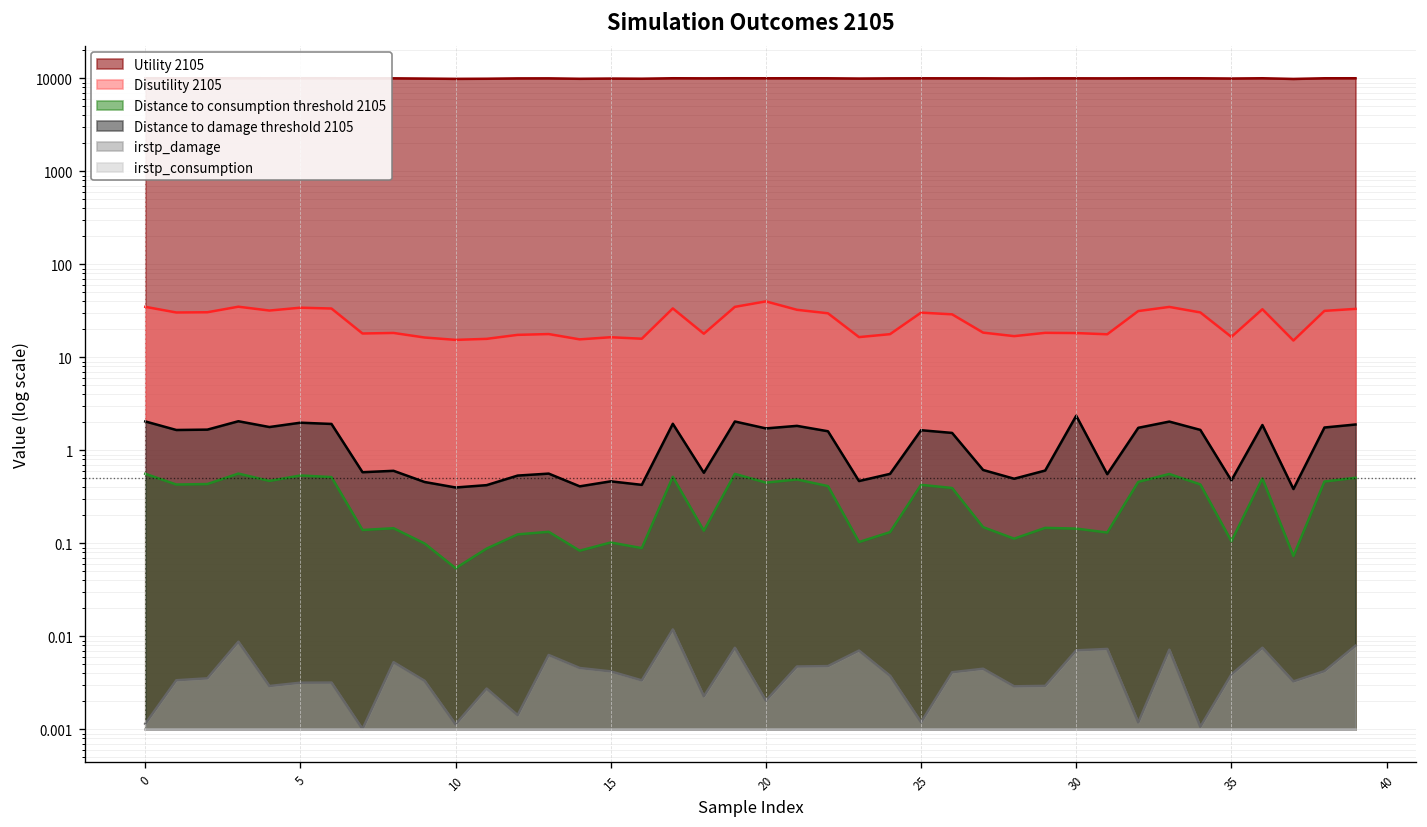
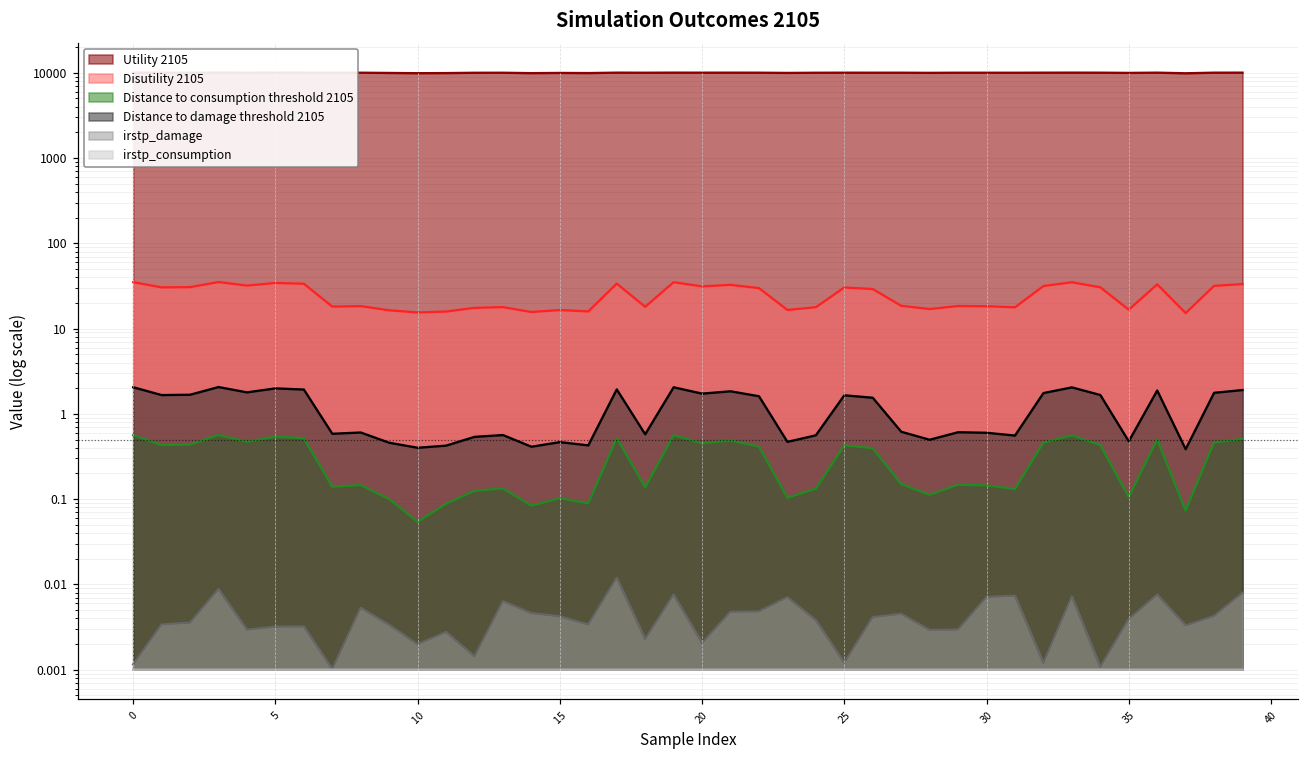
irstp_damage, 10: 0.0011 -> 0.0020
Disutility 2105, 20: 40 -> 31
Distance to damage threshold 2105, 30: 2.4 -> 0.6
